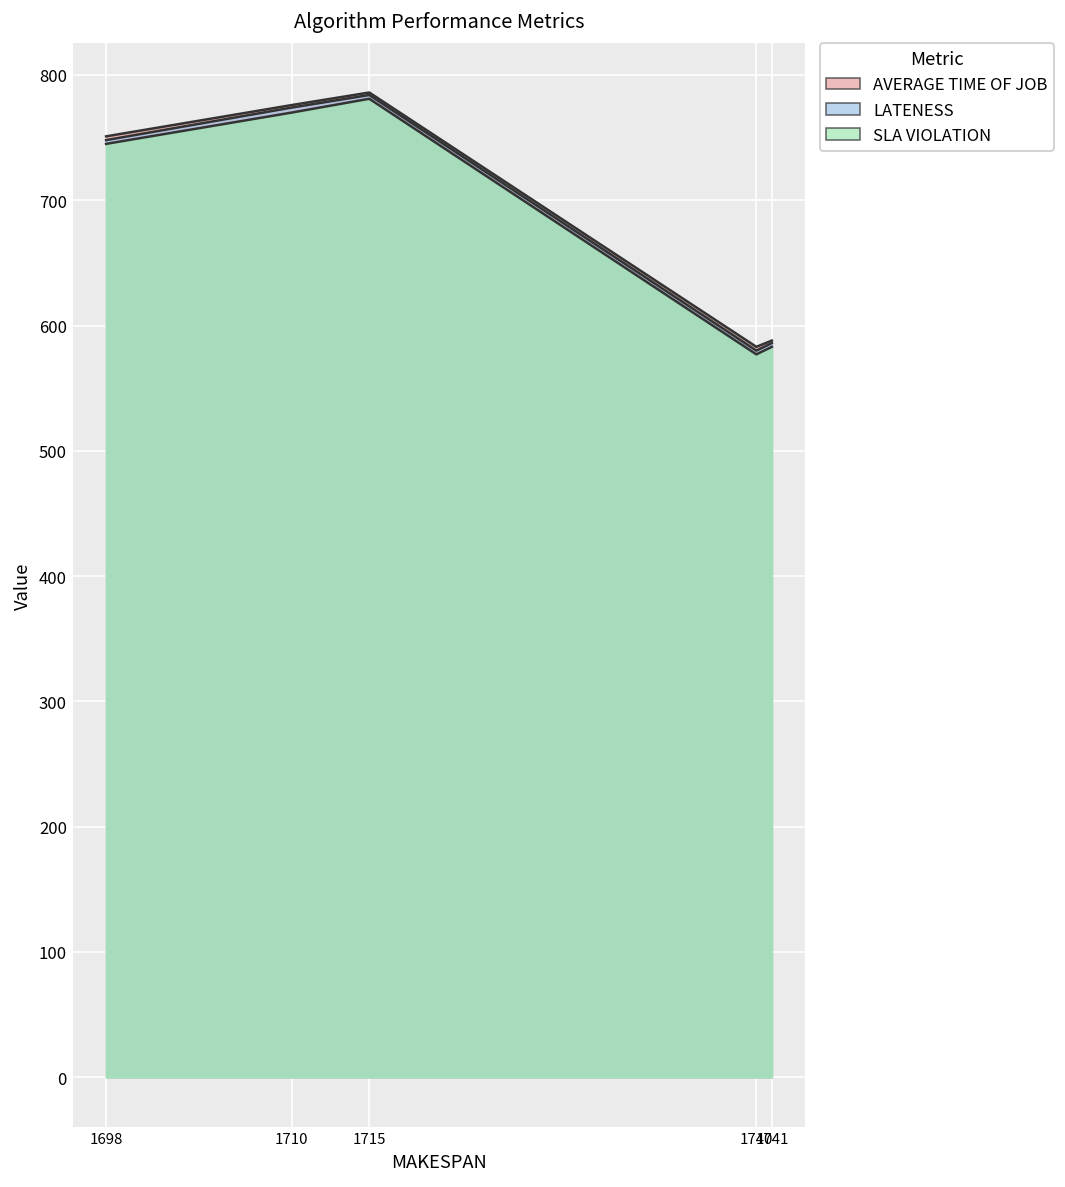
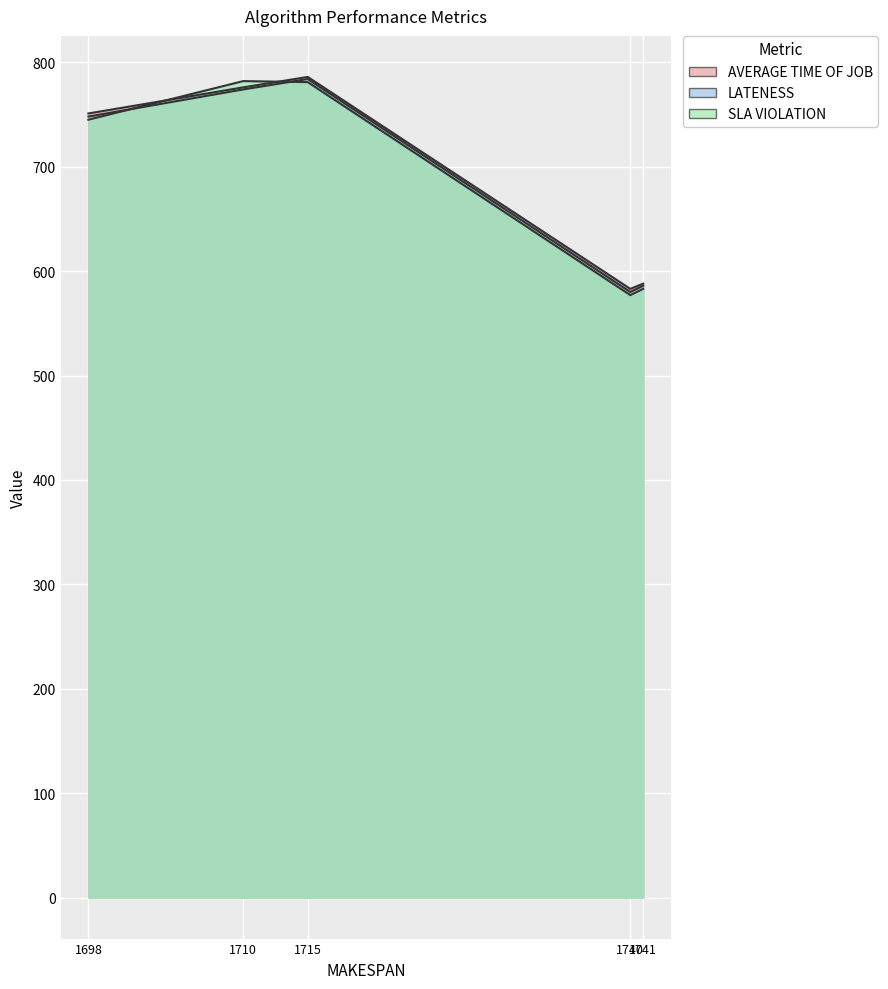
SLA VIOLATION, 1710: 770 -> 782
